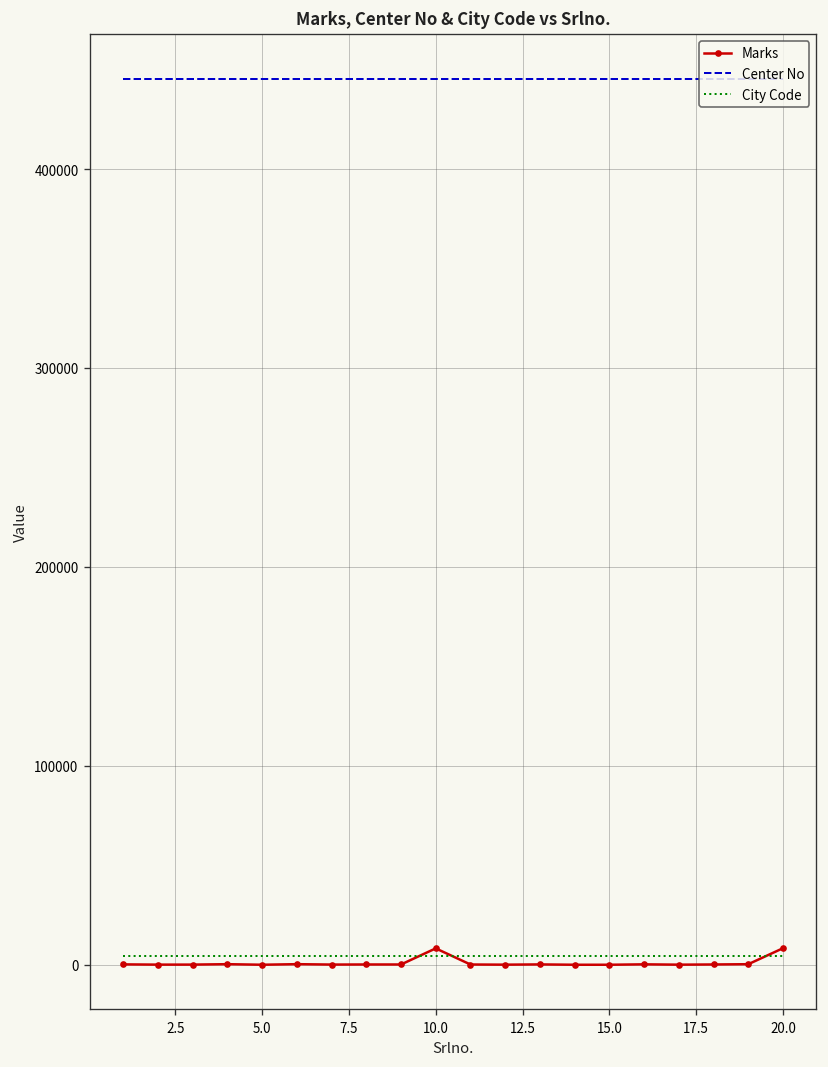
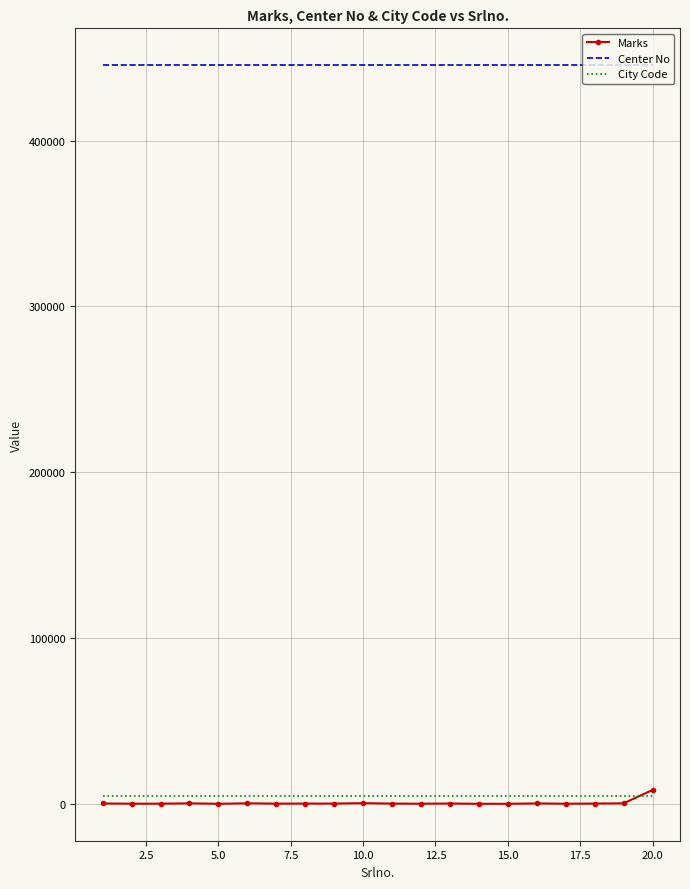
Marks, 10.0: 8000 -> 0
